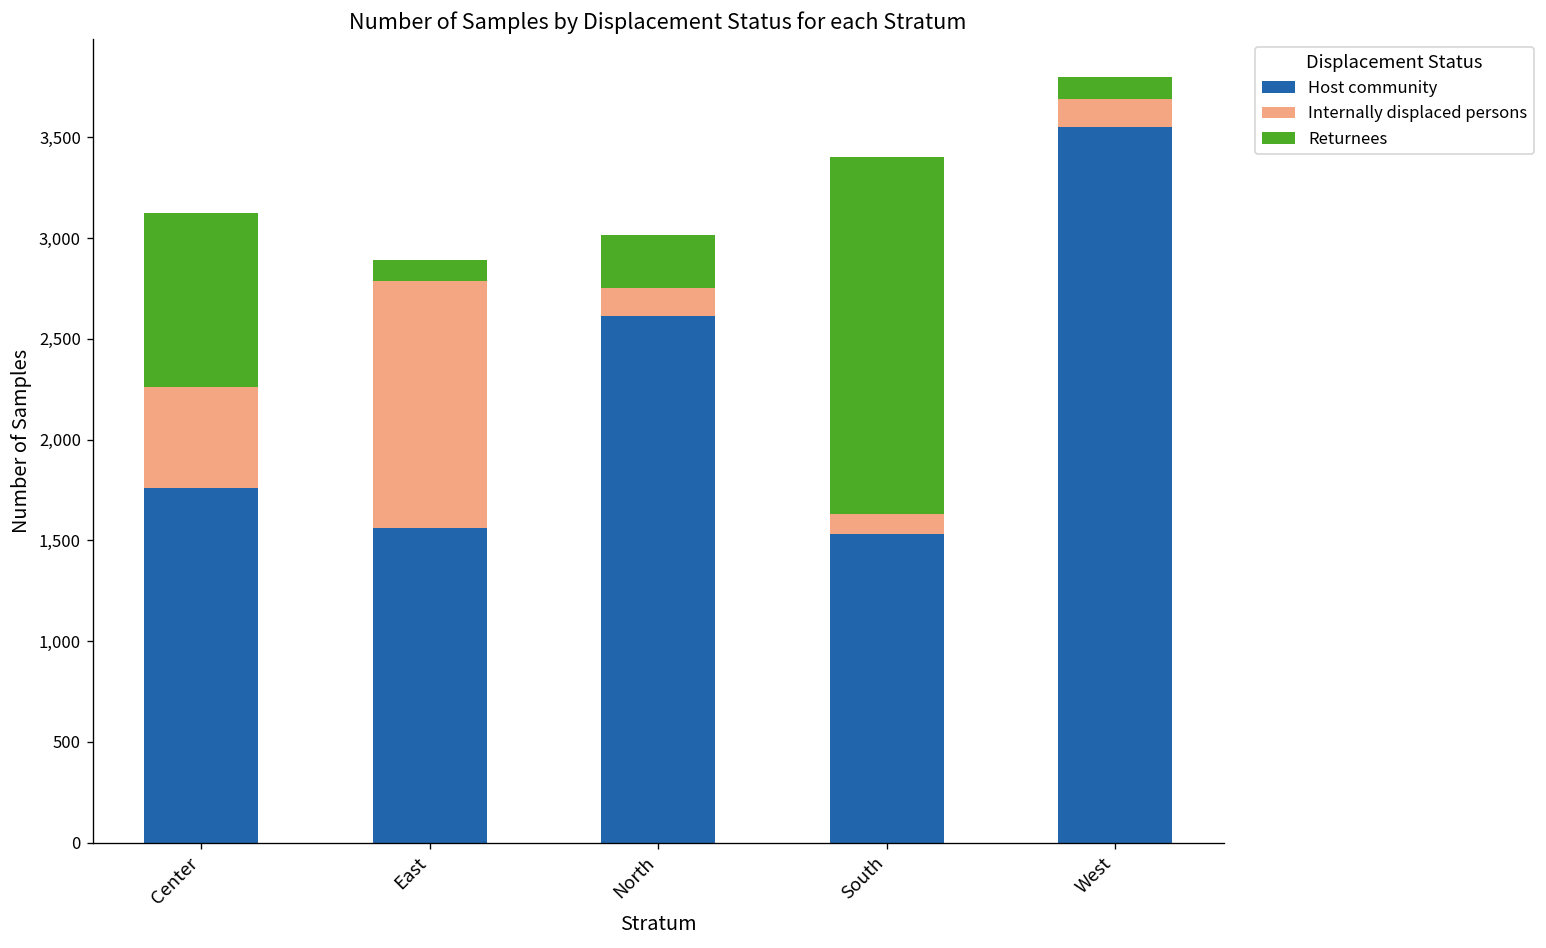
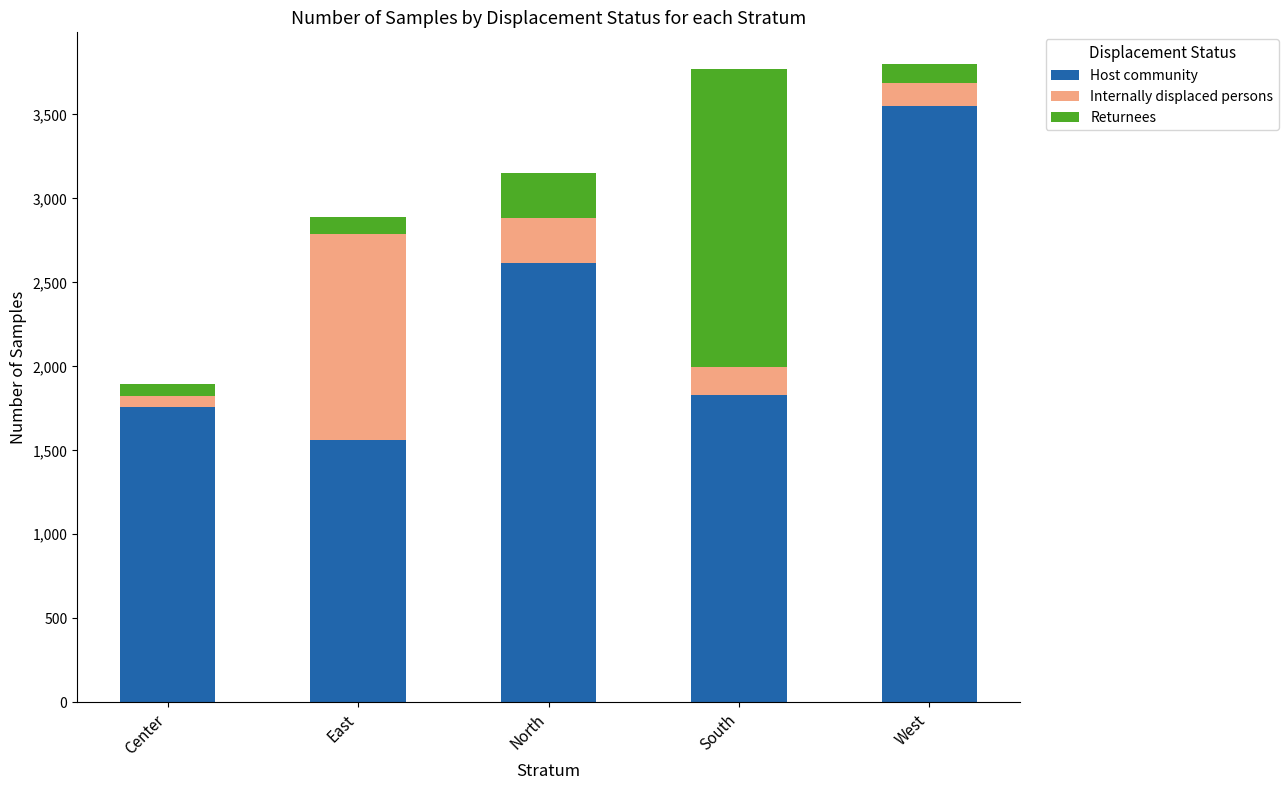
Internally displaced persons, Center: 500 -> 70
Returnees, Center: 870 -> 70
Internally displaced persons, North: 140 -> 270
Host community, South: 1,530 -> 1,830
Internally displaced persons, South: 100 -> 170
